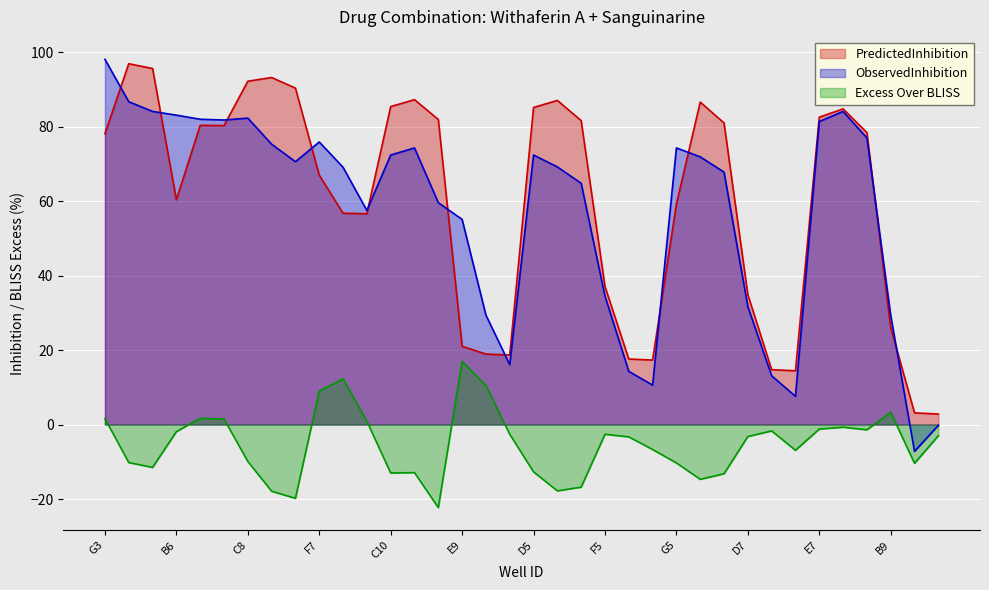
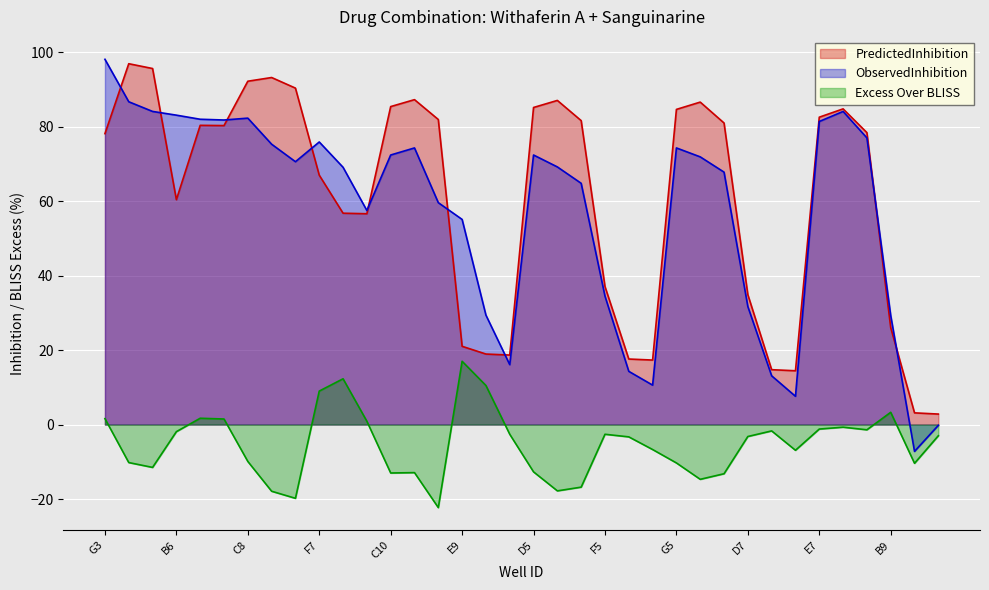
PredictedInhibition, G5: 59 -> 85
